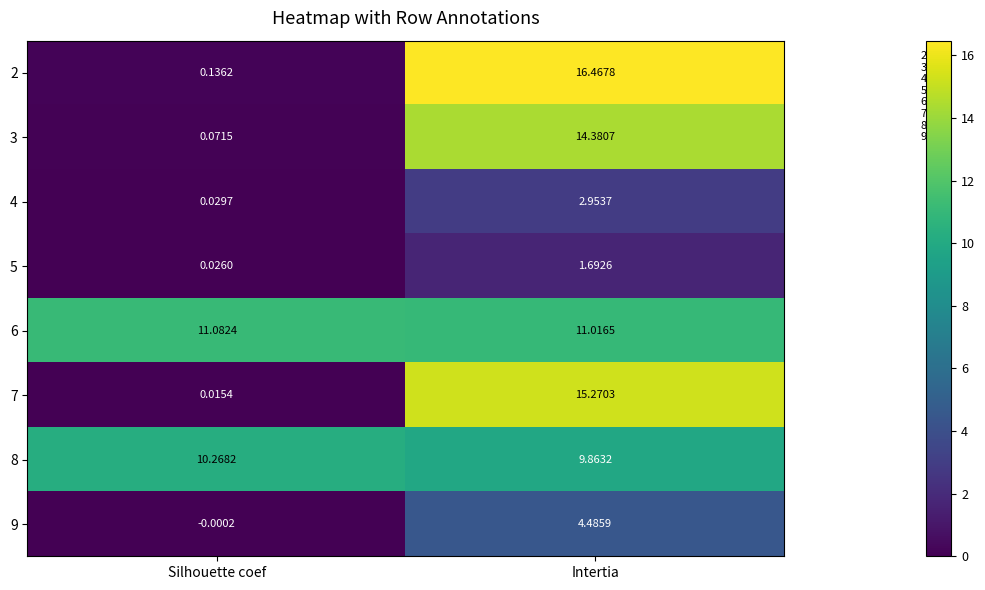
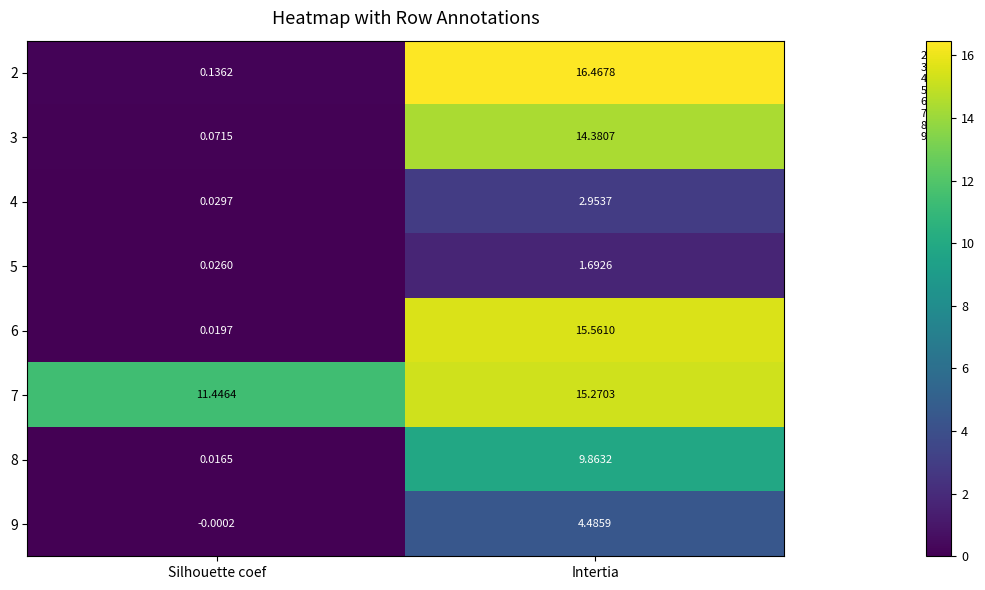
6, Silhouette coef: 11.0824 -> 0.0197
6, Intertia: 11.0165 -> 15.5610
7, Silhouette coef: 0.0154 -> 11.4464
8, Silhouette coef: 10.2682 -> 0.0165
